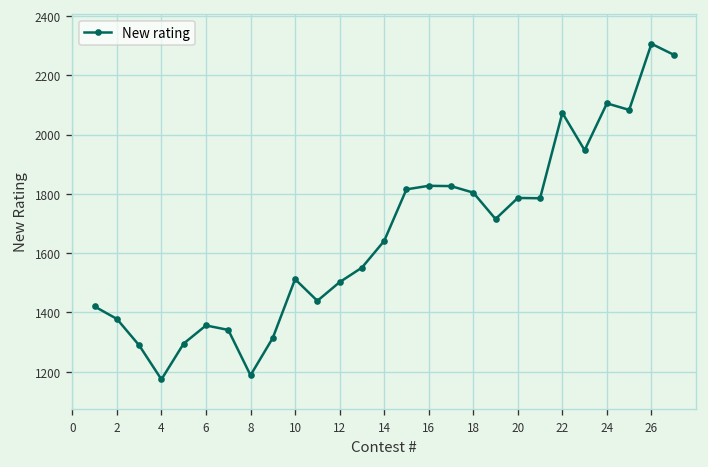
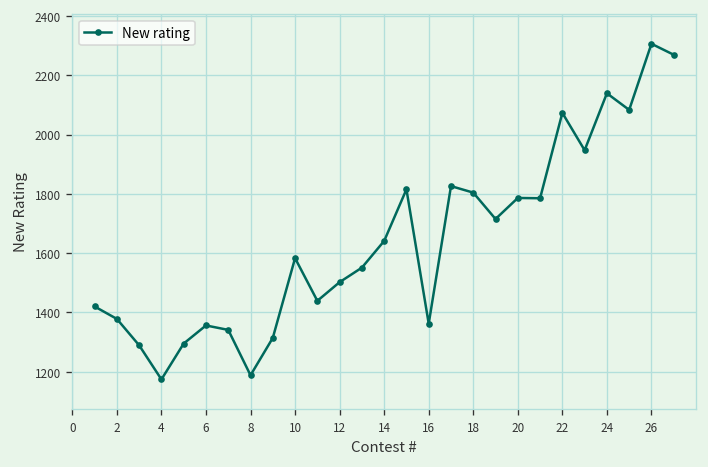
10: 1510 -> 1580
16: 1830 -> 1360
24: 2110 -> 2140
